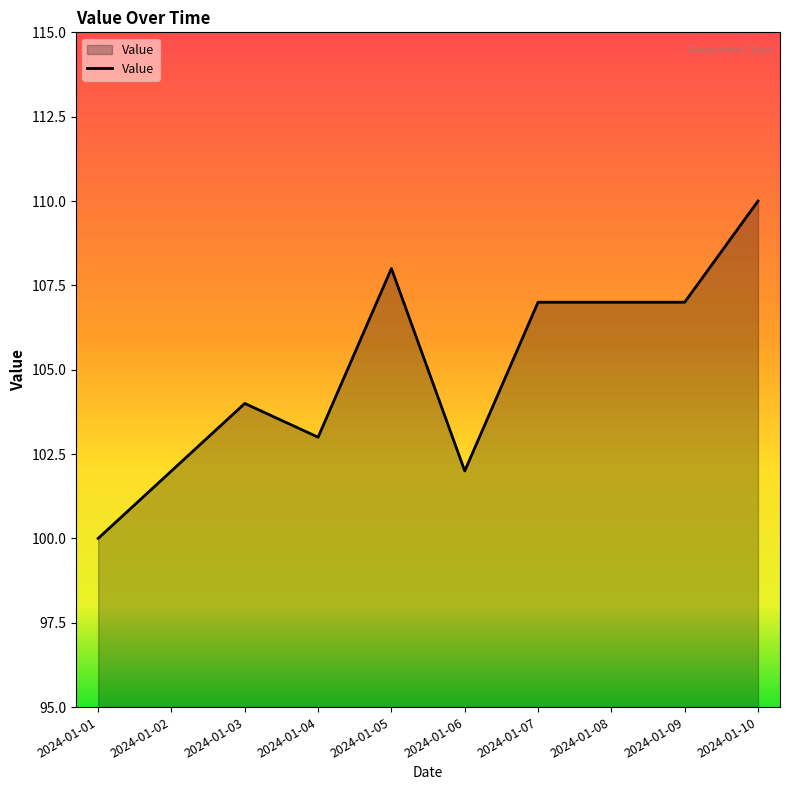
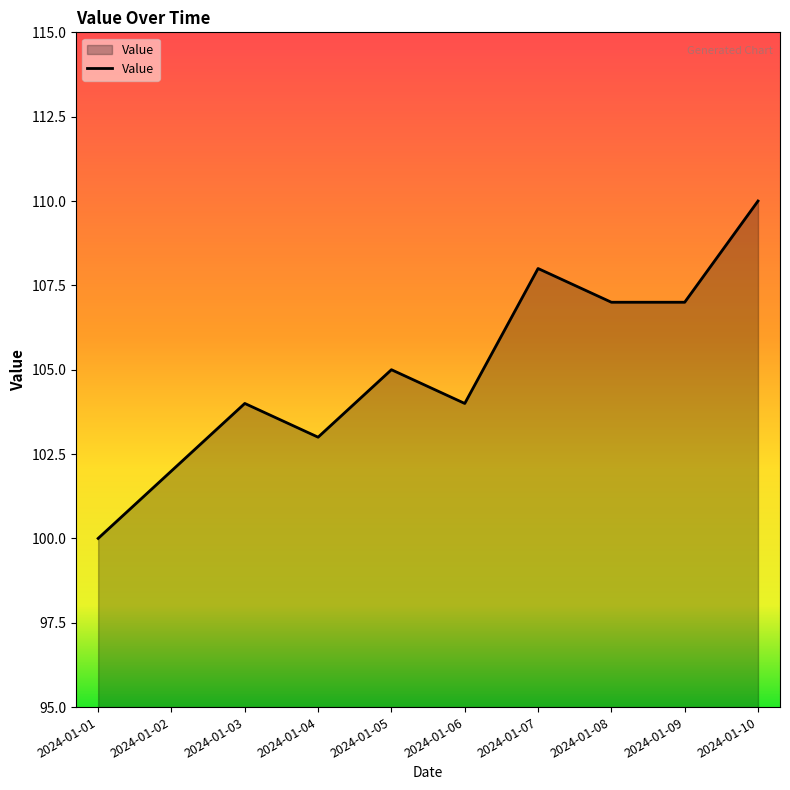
2024-01-05: 108 -> 105
2024-01-06: 102 -> 104
2024-01-07: 107 -> 108
